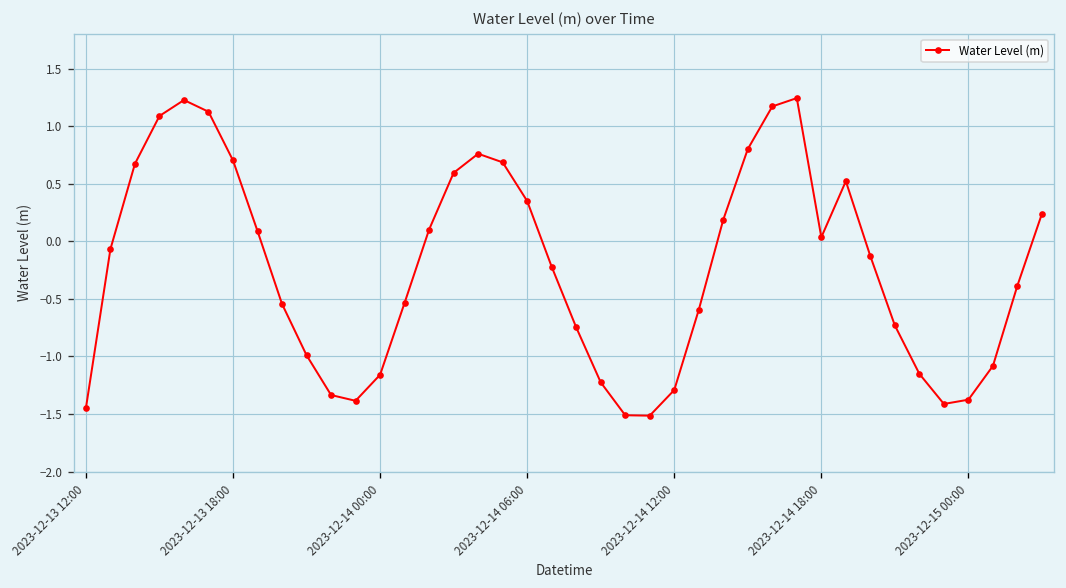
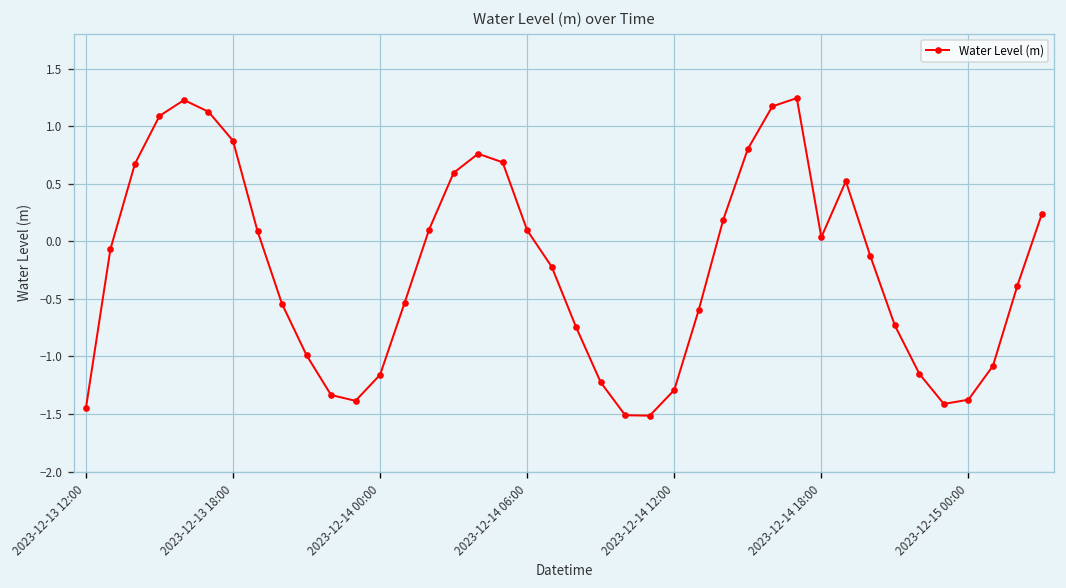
2023-12-13 18:00: 0.7 -> 0.9
2023-12-14 06:00: 0.3 -> 0.1
